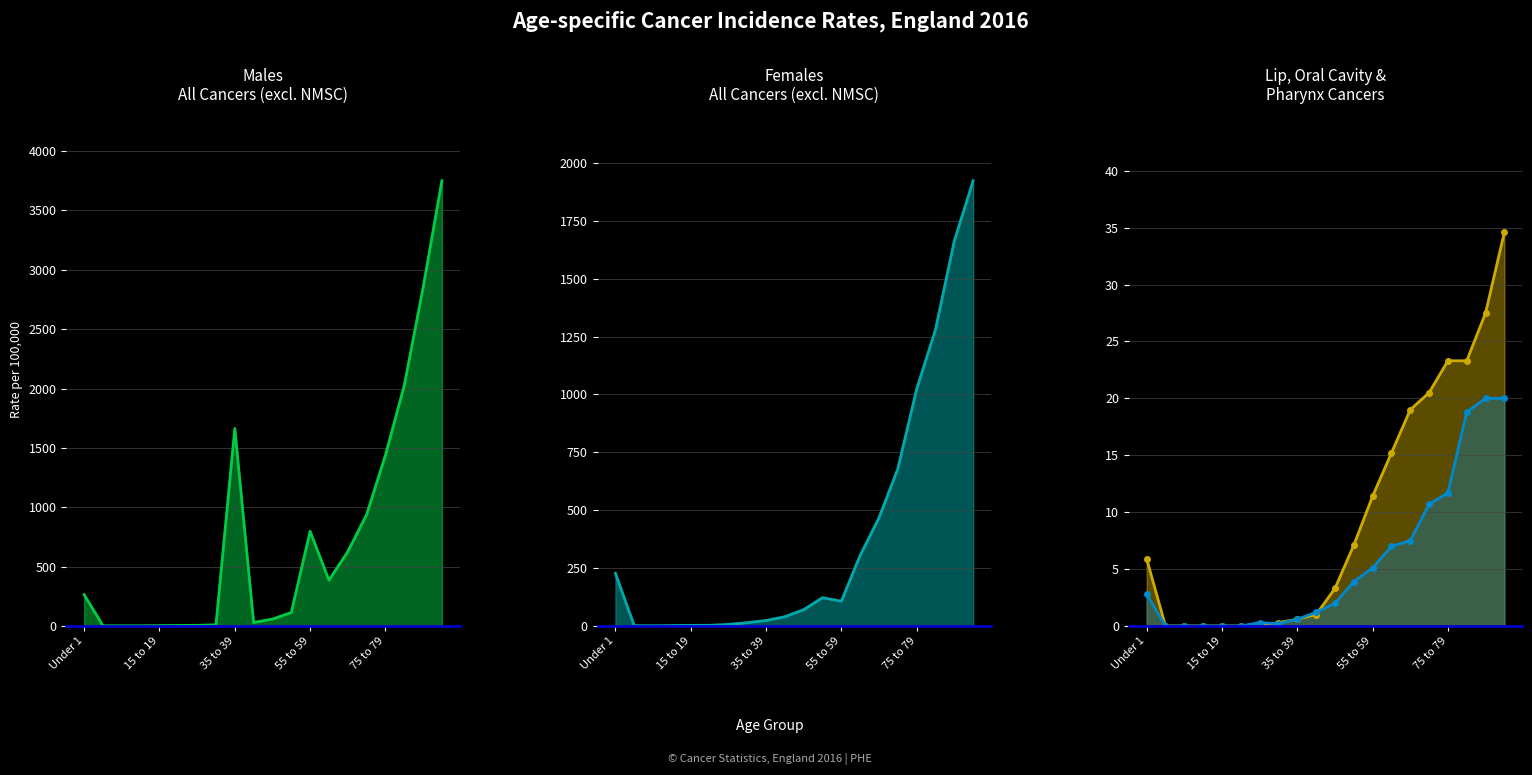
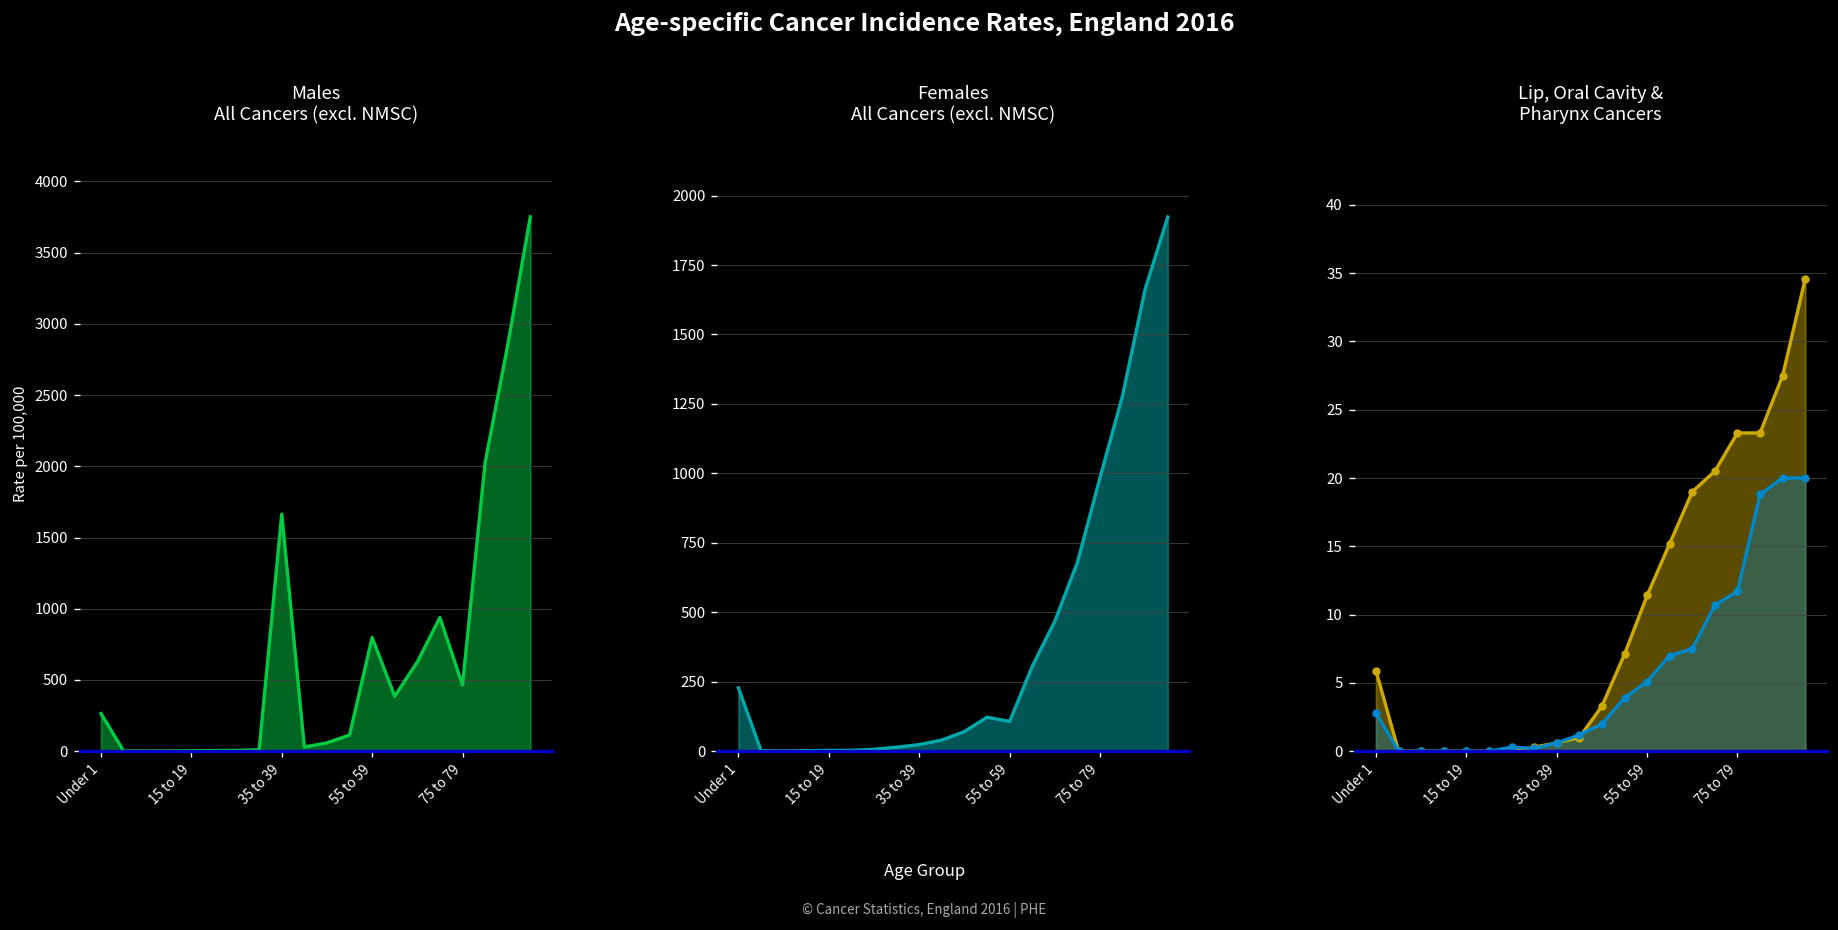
Males All Cancers (excl. NMSC), 75 to 79: 1440 -> 460
Females All Cancers (excl. NMSC), 75 to 79: 1020 -> 980
